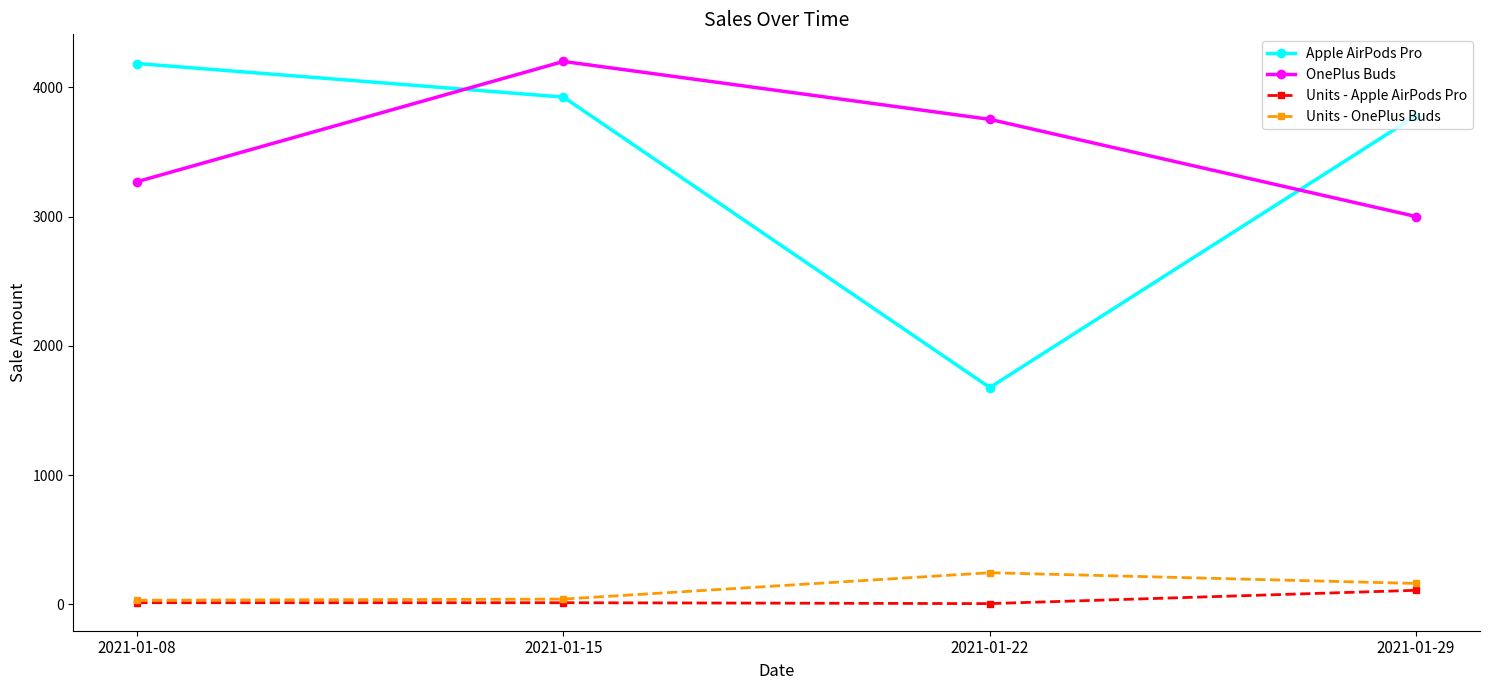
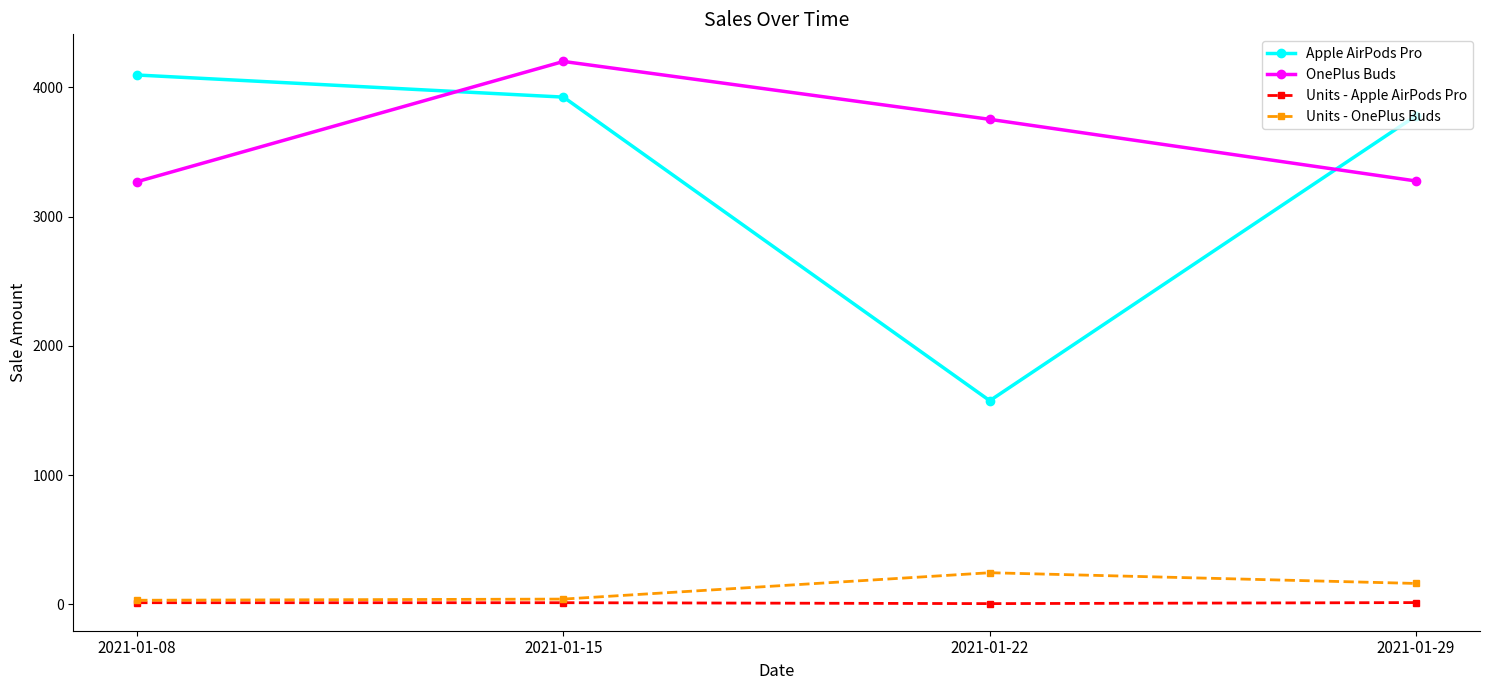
Apple AirPods Pro, 2021-01-08: 4180 -> 4100
Apple AirPods Pro, 2021-01-22: 1680 -> 1580
OnePlus Buds, 2021-01-29: 3000 -> 3280
Units - Apple AirPods Pro, 2021-01-29: 110 -> 10
